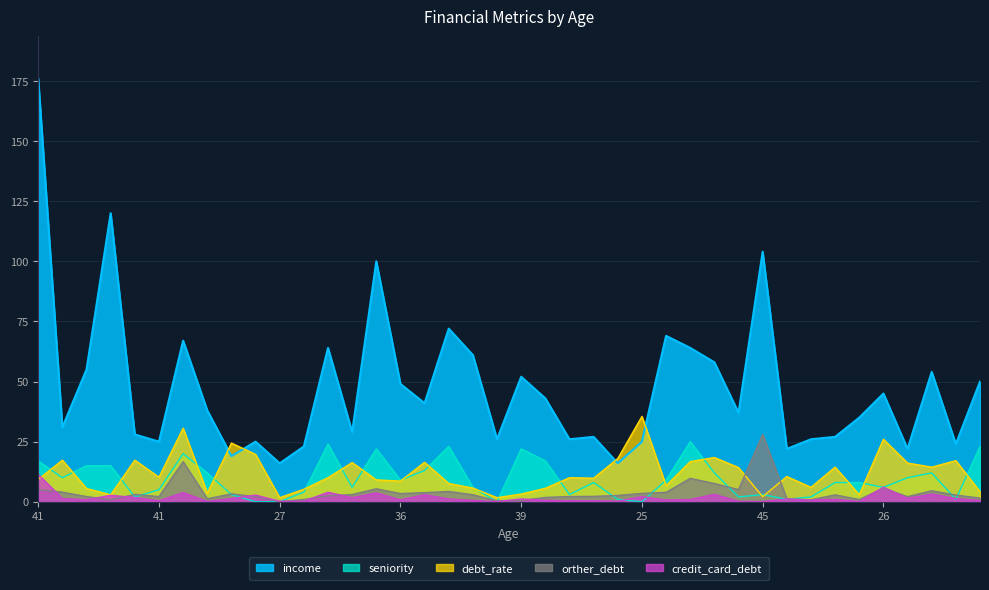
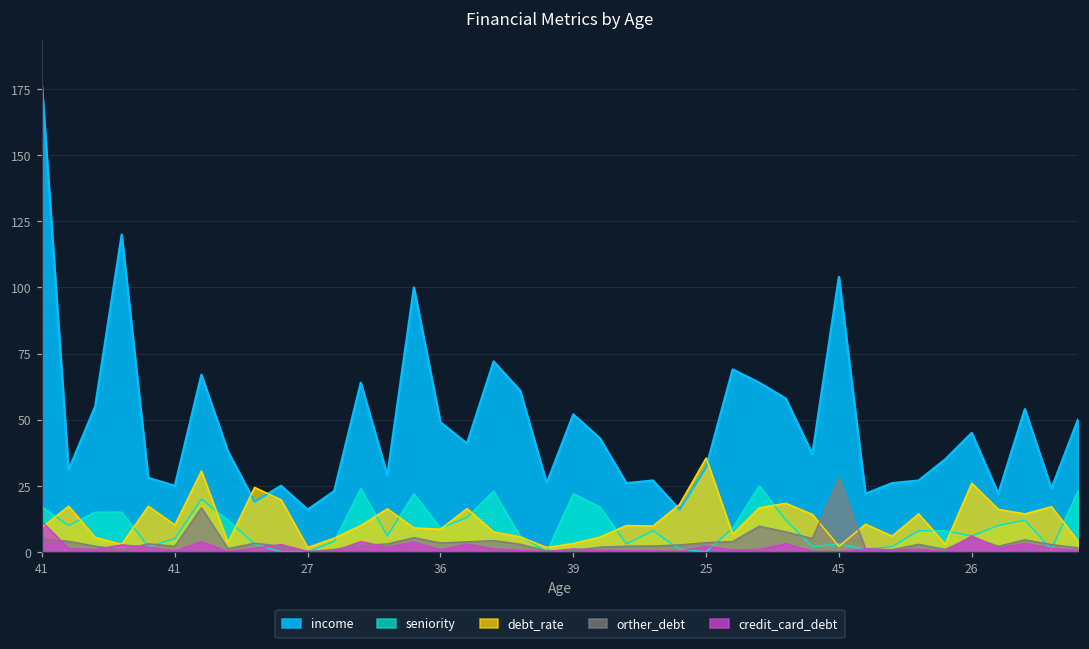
income, 25: 25 -> 32
